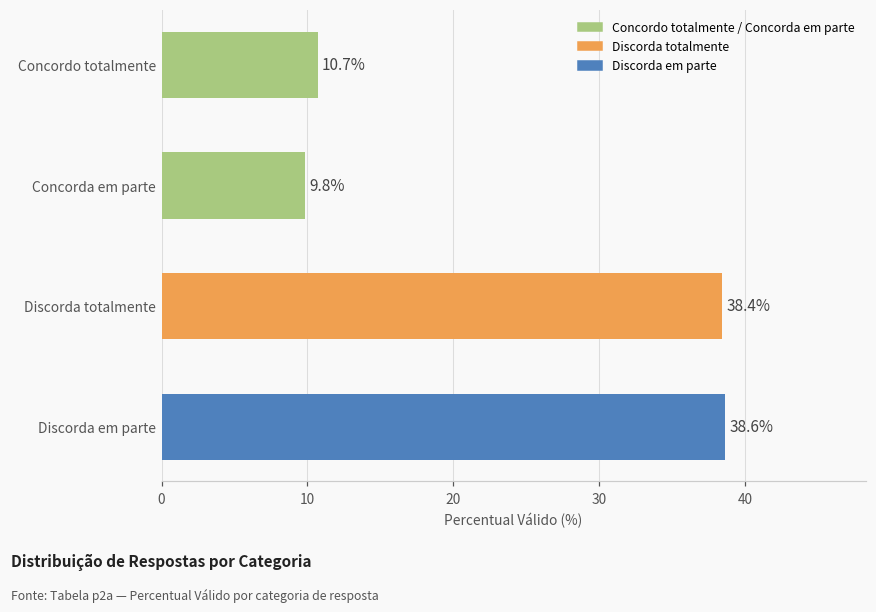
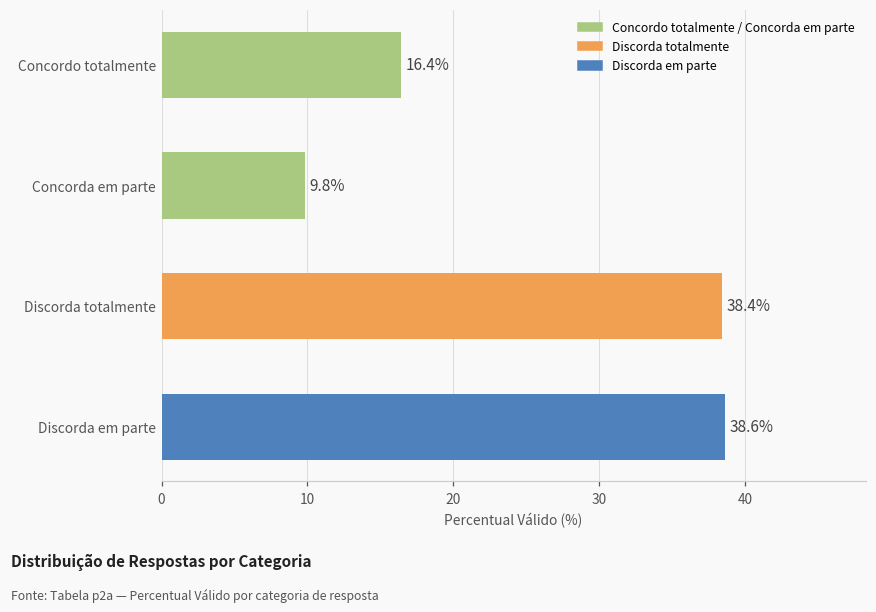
Concordo totalmente: 10.7% -> 16.4%
